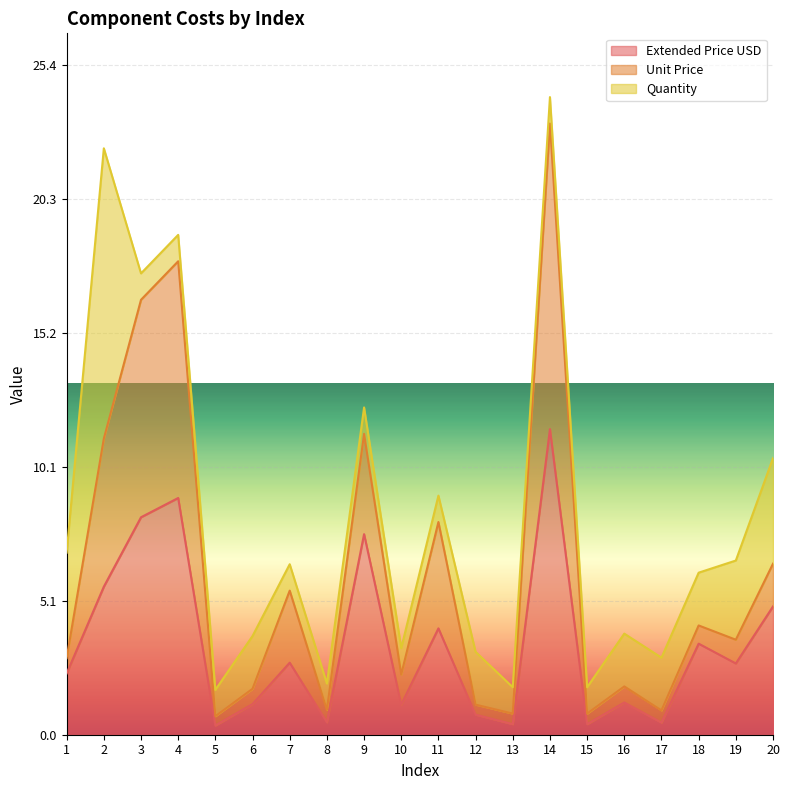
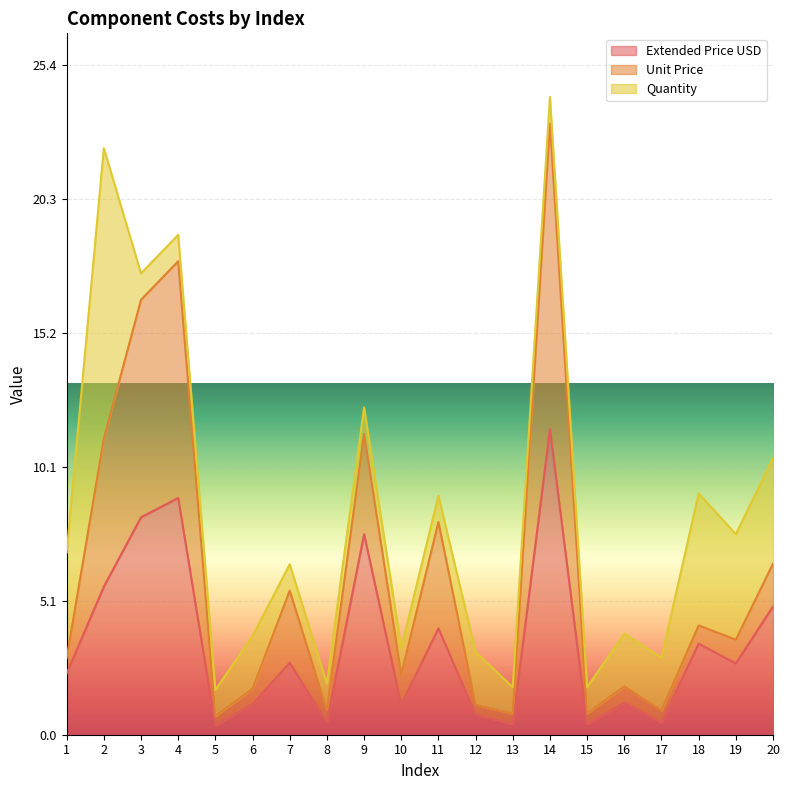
Quantity, 18: 2 -> 5
Quantity, 19: 3 -> 4
